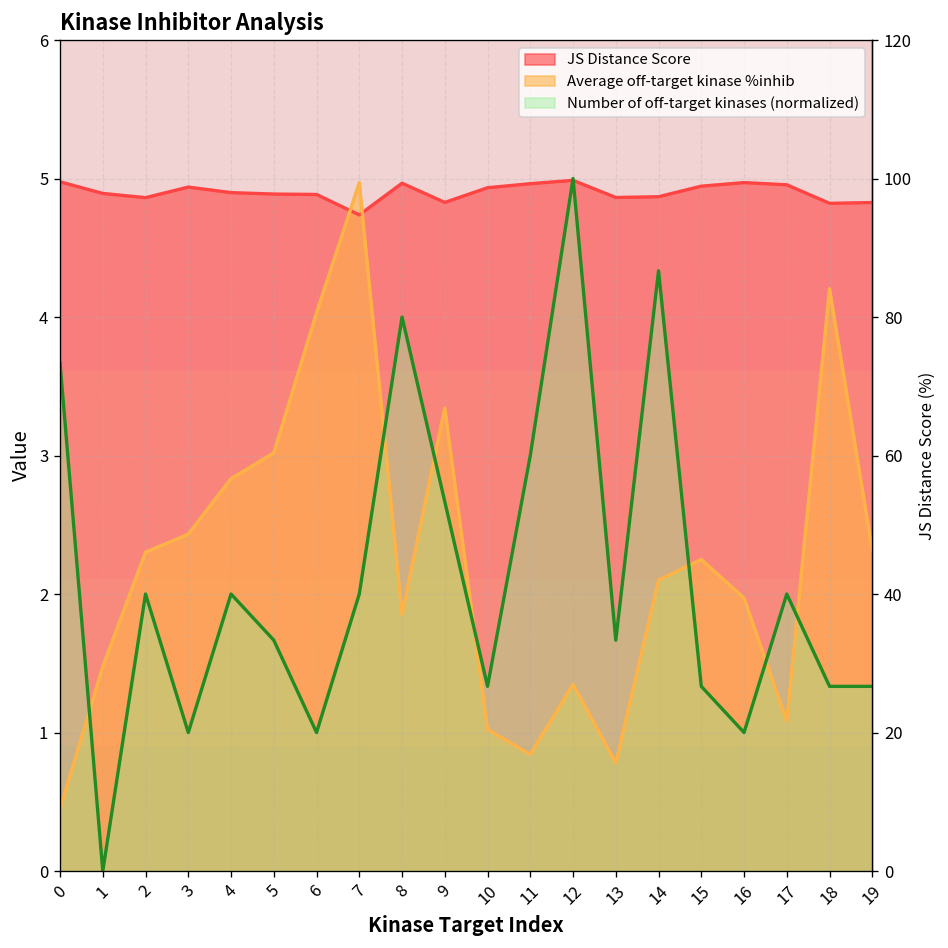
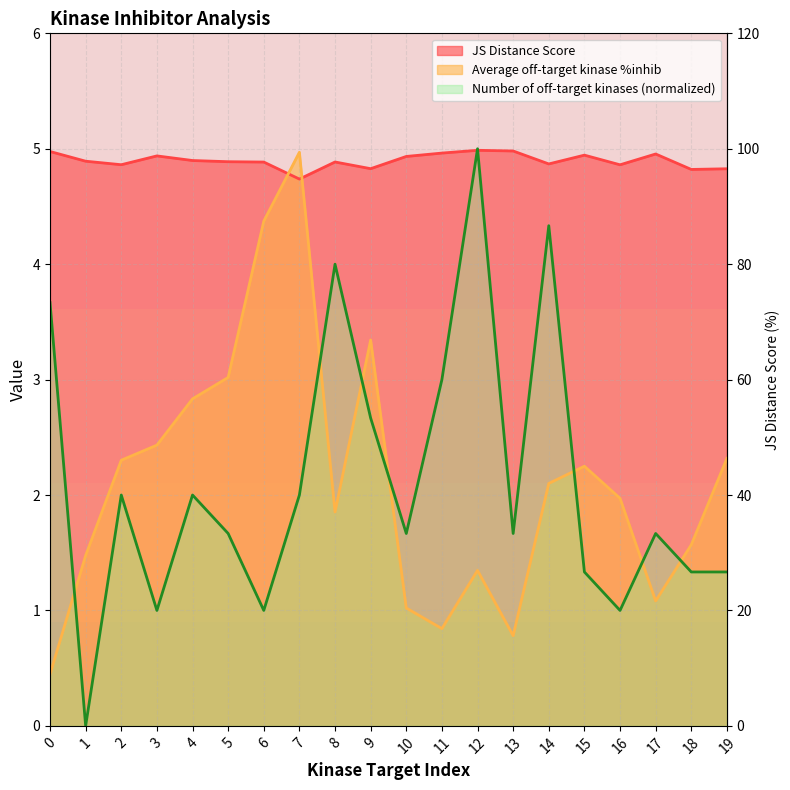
Average off-target kinase %inhib, 6: 4.03 -> 4.37
JS Distance Score, 8: 4.97 -> 4.89
Number of off-target kinases (normalized), 10: 1.33 -> 1.67
JS Distance Score, 13: 4.86 -> 4.98
JS Distance Score, 16: 4.97 -> 4.86
Number of off-target kinases (normalized), 17: 2.00 -> 1.67
Average off-target kinase %inhib, 18: 4.20 -> 1.57
